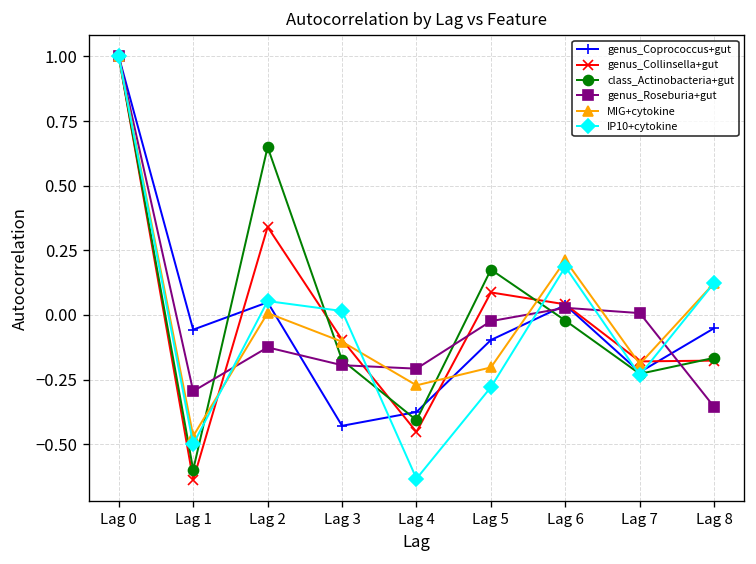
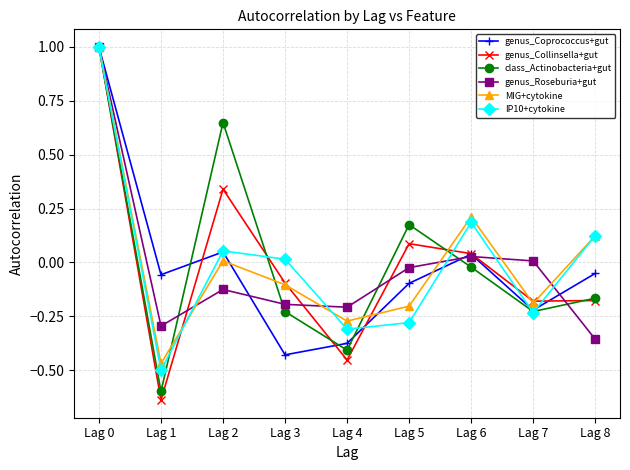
class_Actinobacteria+gut, Lag 3: -0.17 -> -0.23
IP10+cytokine, Lag 4: -0.63 -> -0.31
